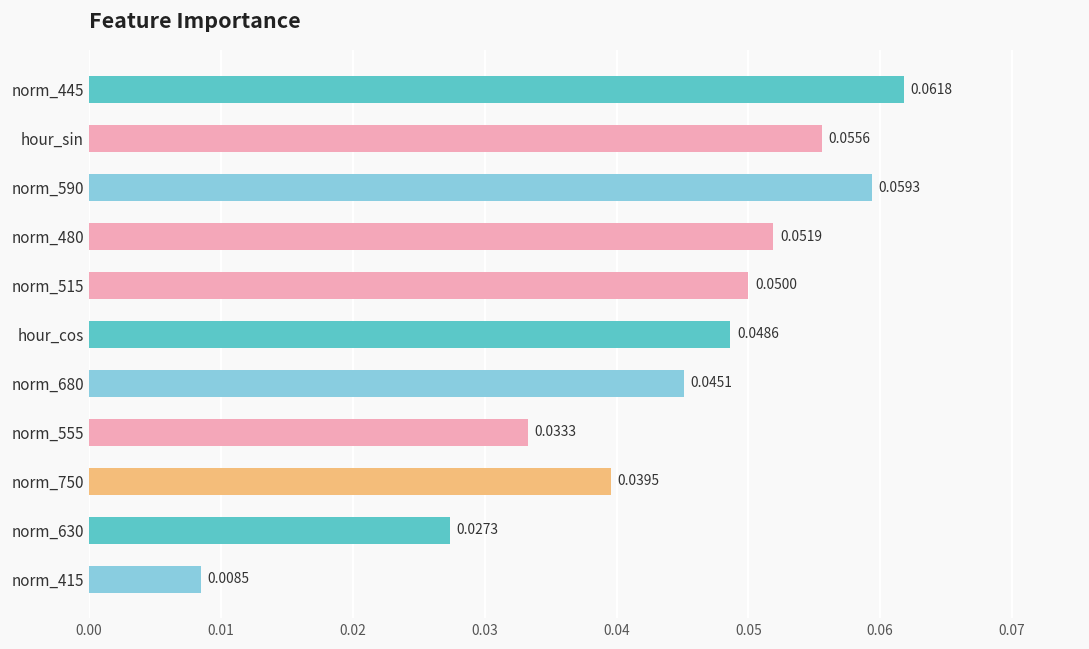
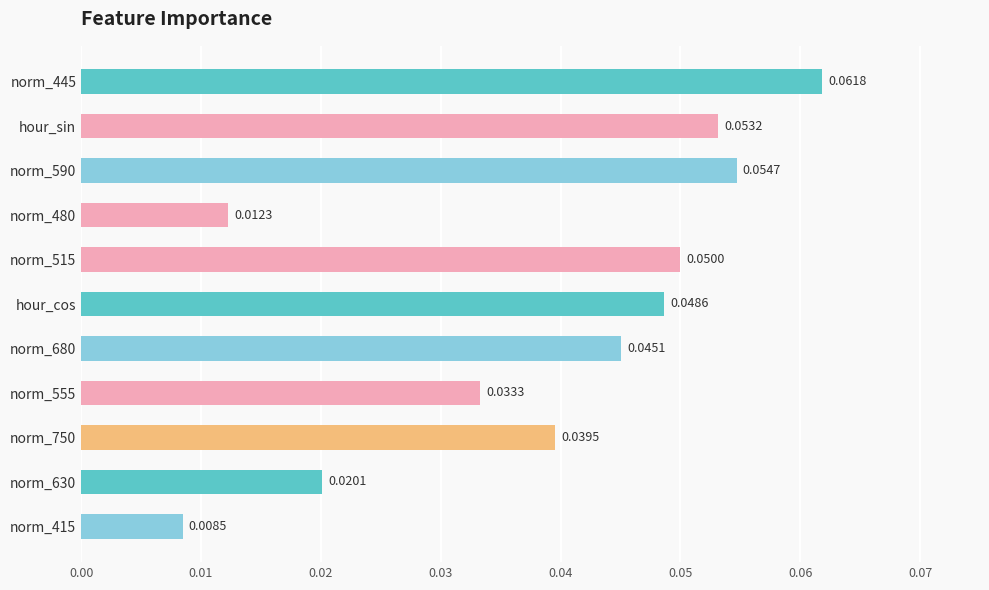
hour_sin: 0.0556 -> 0.0532
norm_590: 0.0593 -> 0.0547
norm_480: 0.0519 -> 0.0123
norm_630: 0.0273 -> 0.0201
